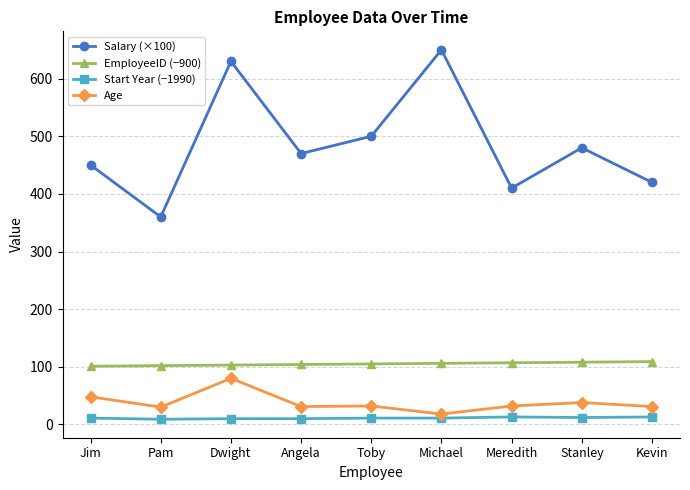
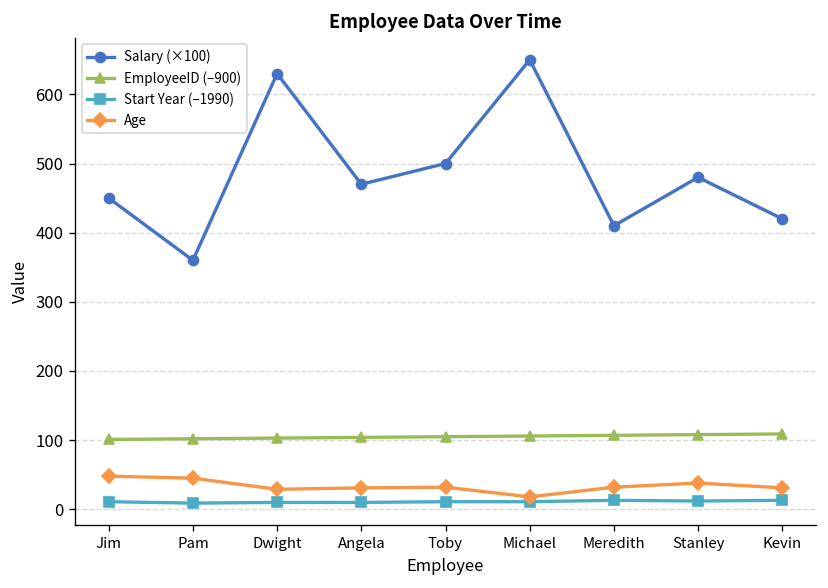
Age, Pam: 30 -> 50
Age, Dwight: 80 -> 30
